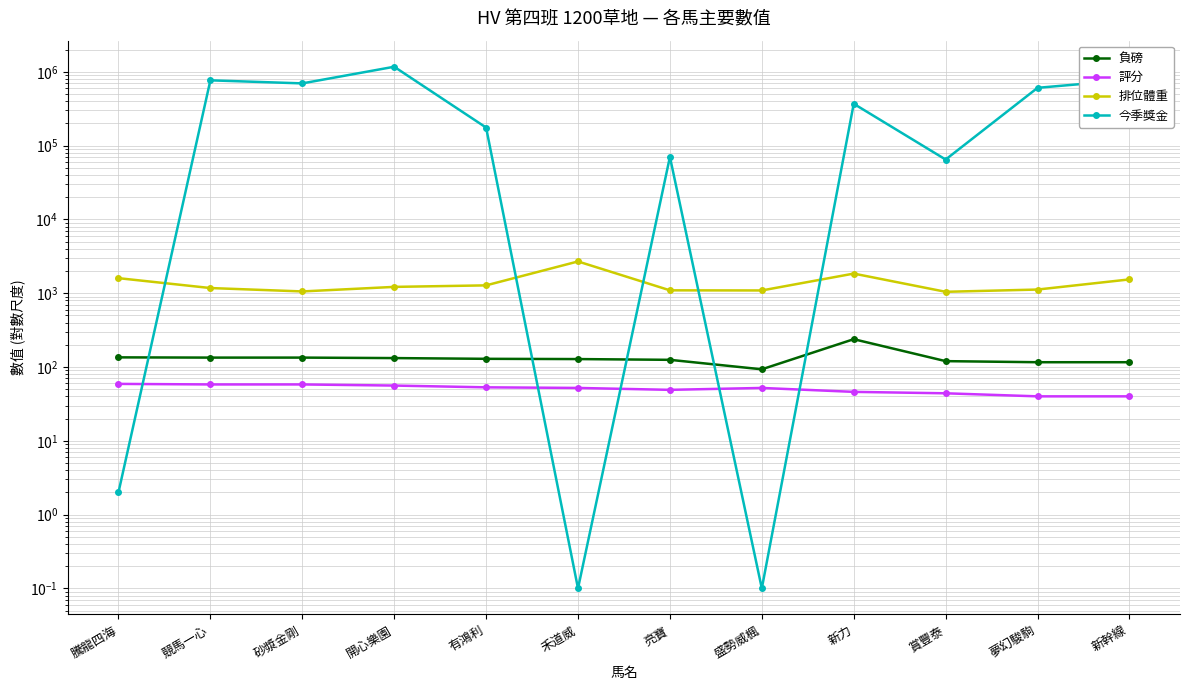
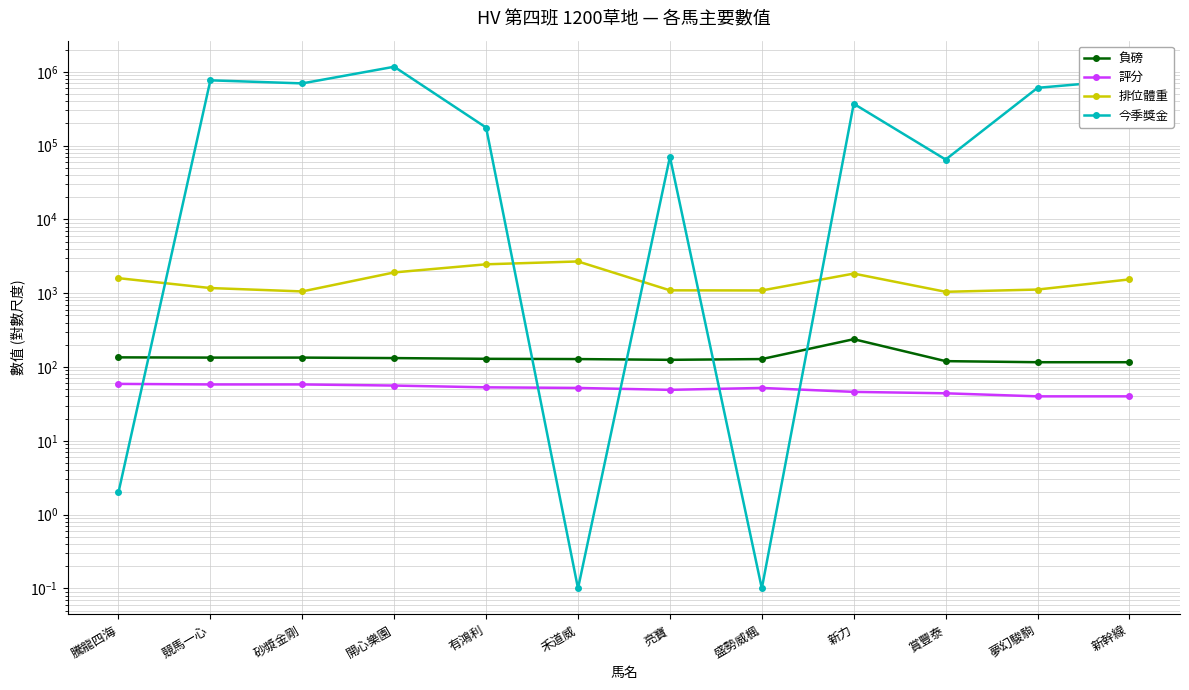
排位體重, 開心樂園: 1200 -> 1900
排位體重, 有鴻利: 1300 -> 2500
負磅, 盛勢威楓: 90 -> 130
